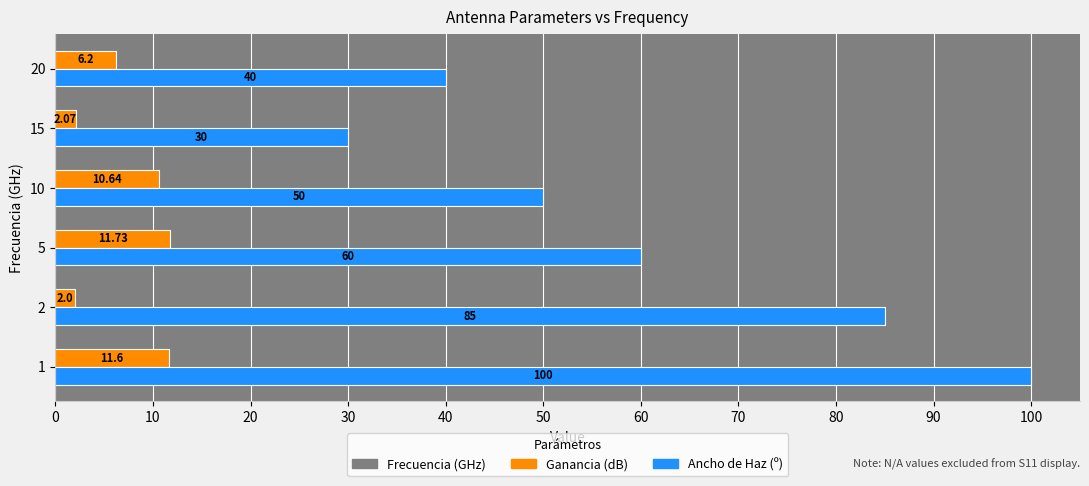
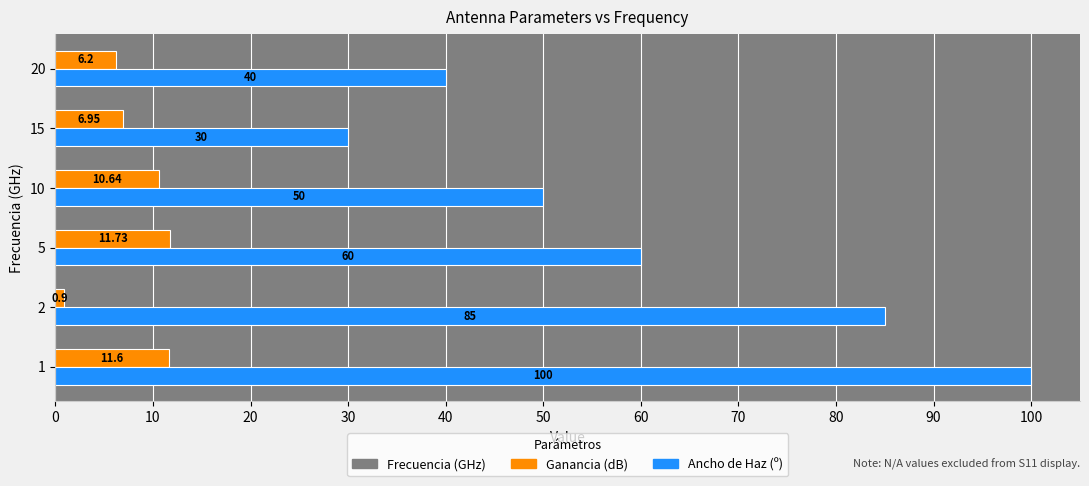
Ganancia (dB), 15: 2.07 -> 6.95
Ganancia (dB), 2: 2.0 -> 0.9
